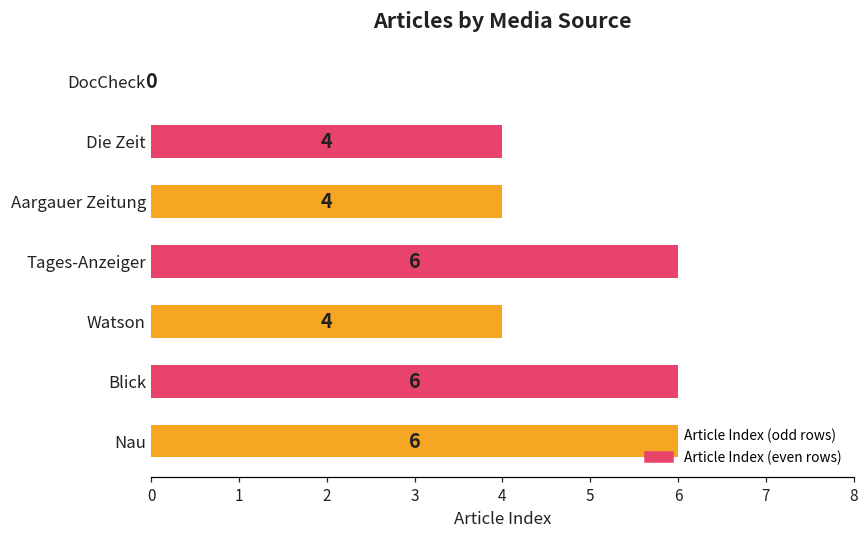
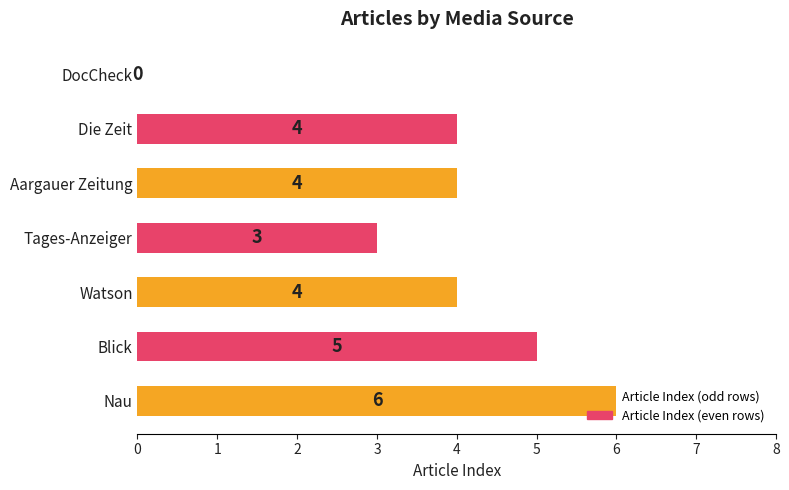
Tages-Anzeiger: 6 -> 3
Blick: 6 -> 5
